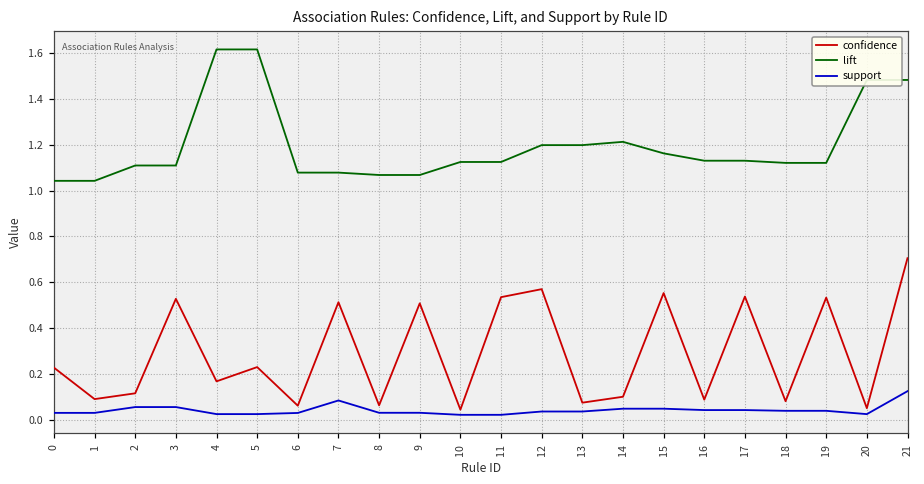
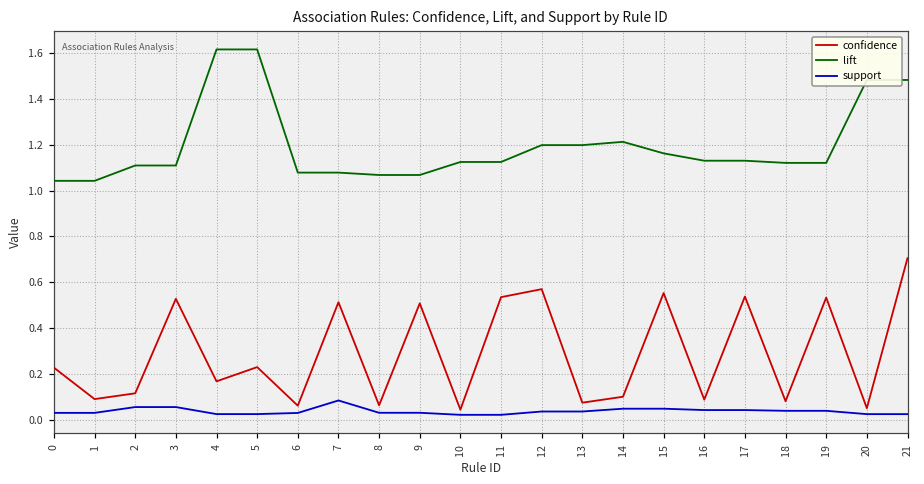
support, 21: 0.12 -> 0.02
